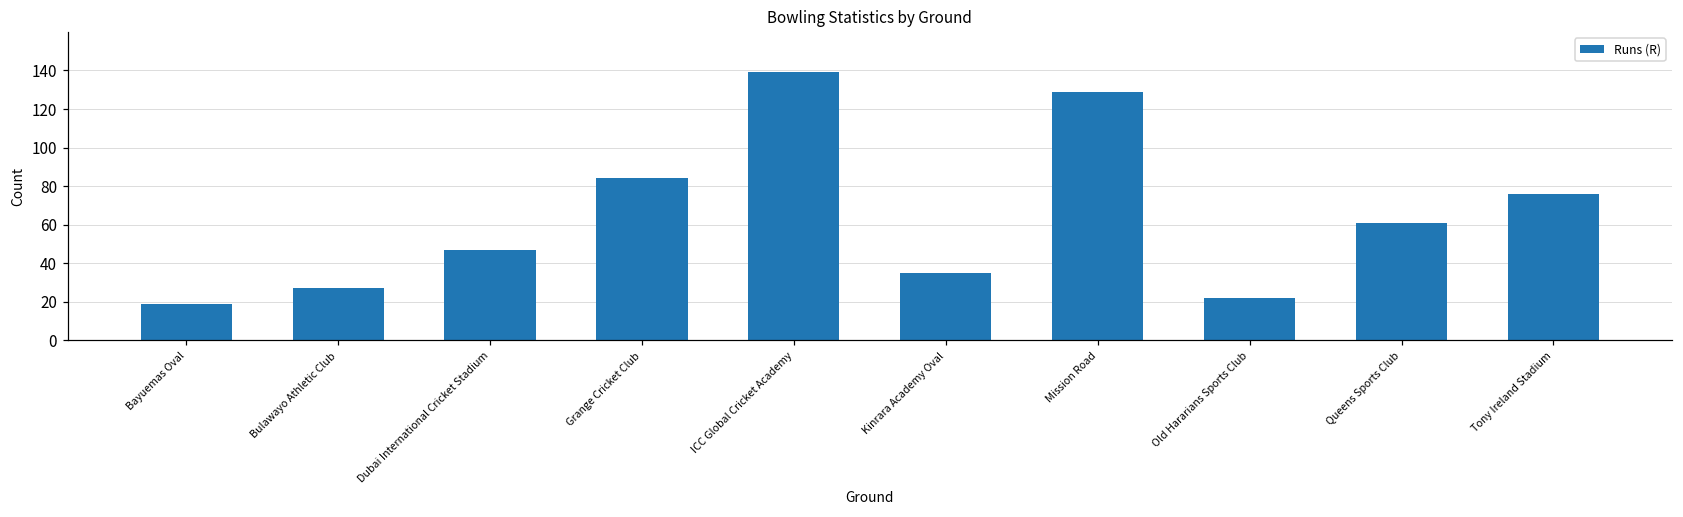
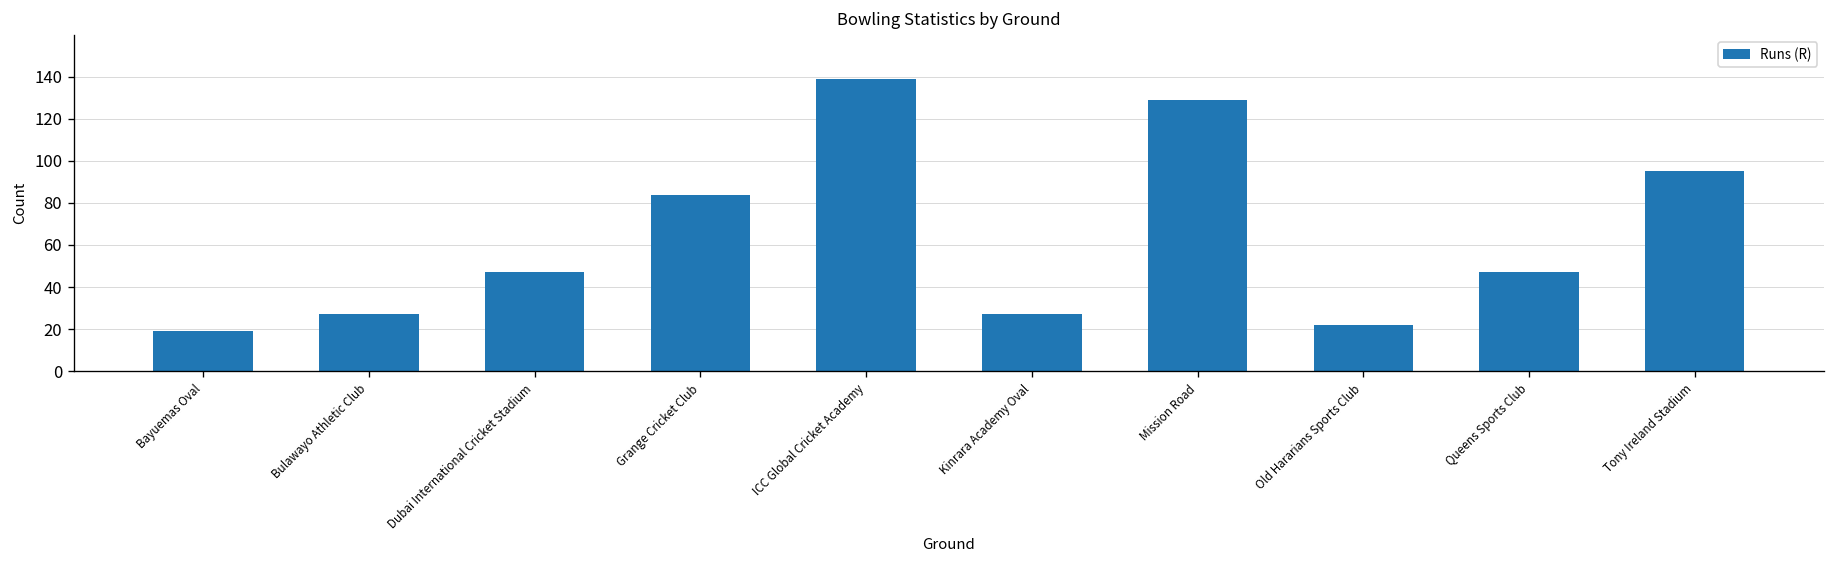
Kinrara Academy Oval: 35 -> 27
Queens Sports Club: 61 -> 47
Tony Ireland Stadium: 76 -> 95
